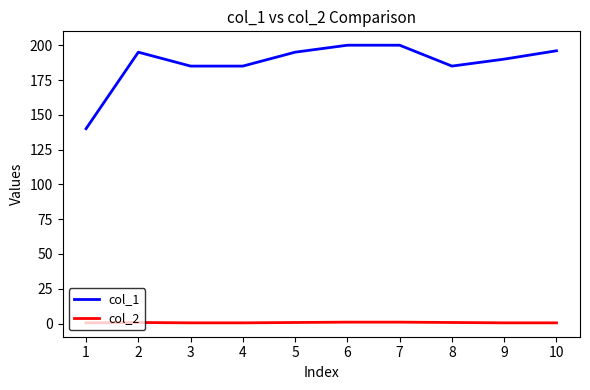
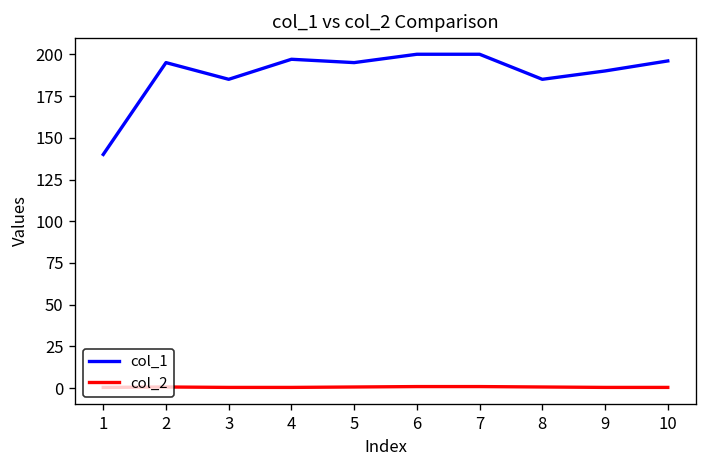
col_1, 4: 185 -> 197
